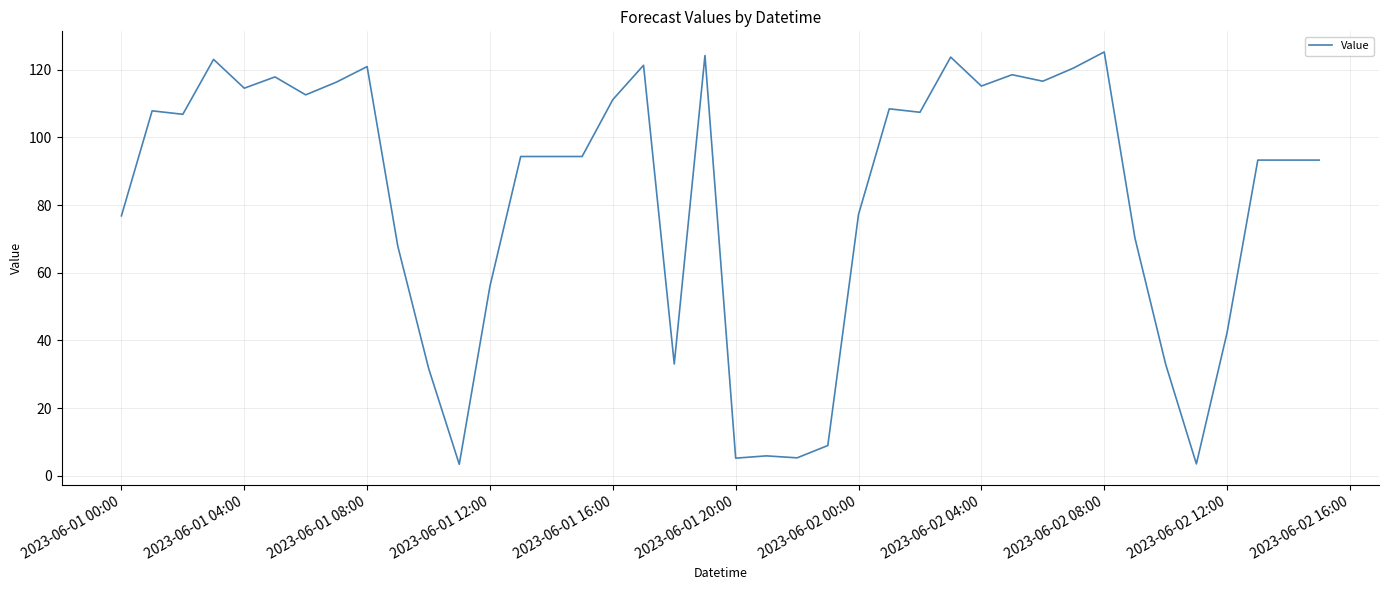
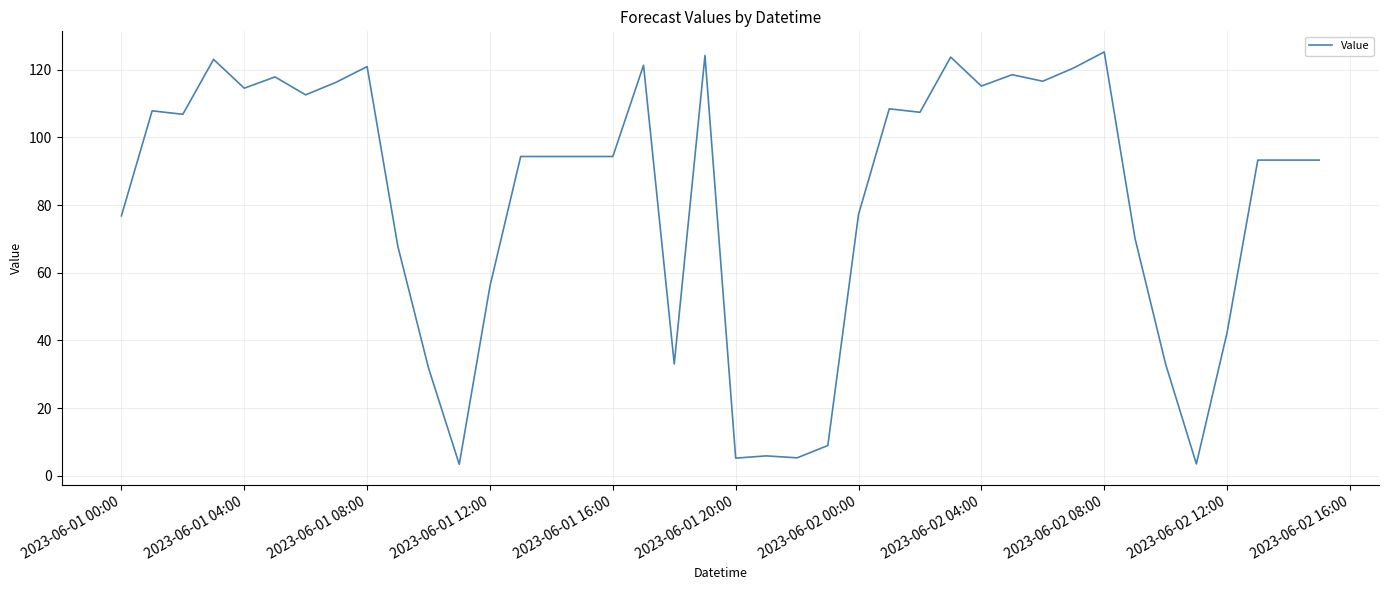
2023-06-01 16:00: 111 -> 94
